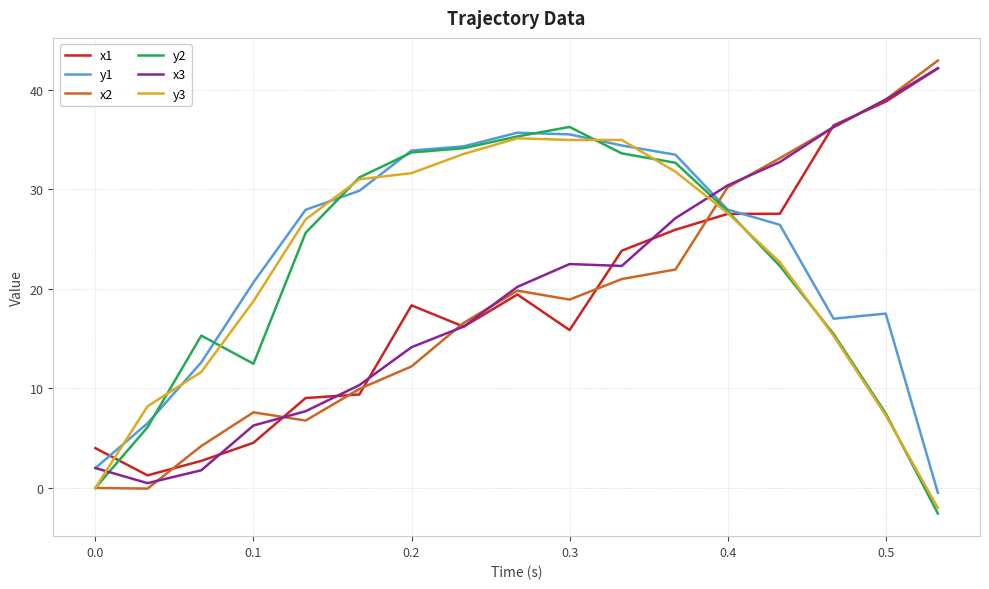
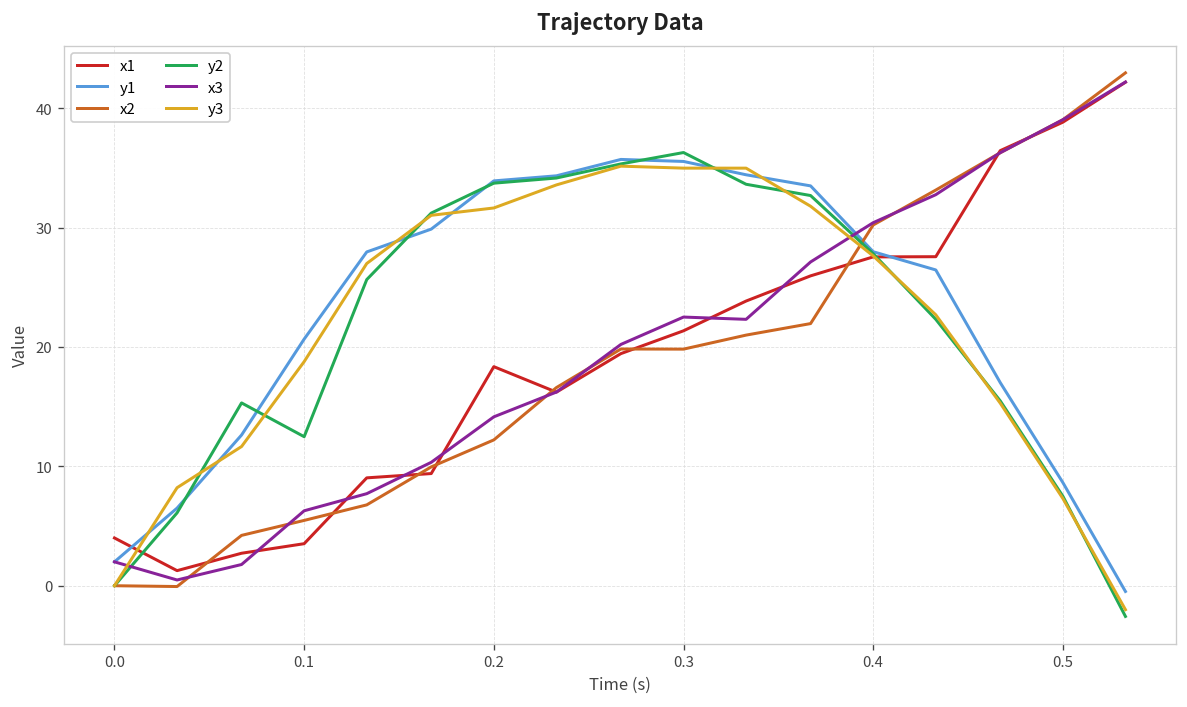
x1, 0.1: 5 -> 4
x2, 0.1: 8 -> 5
x1, 0.3: 16 -> 21
x2, 0.3: 19 -> 20
y1, 0.5: 18 -> 9
